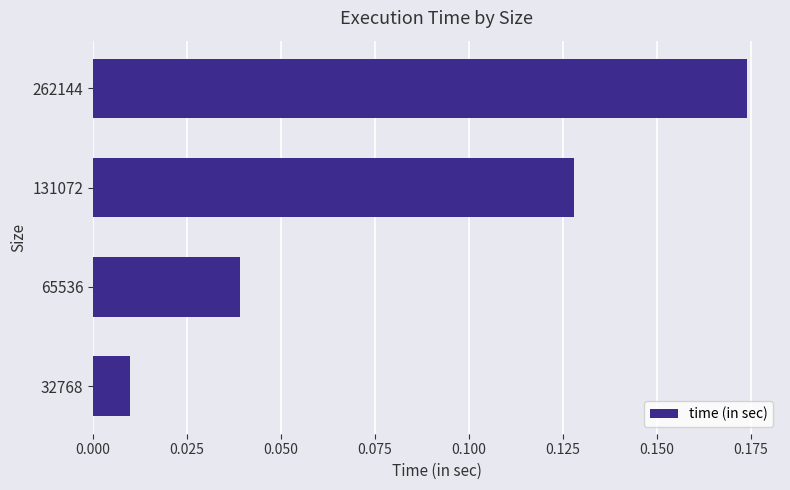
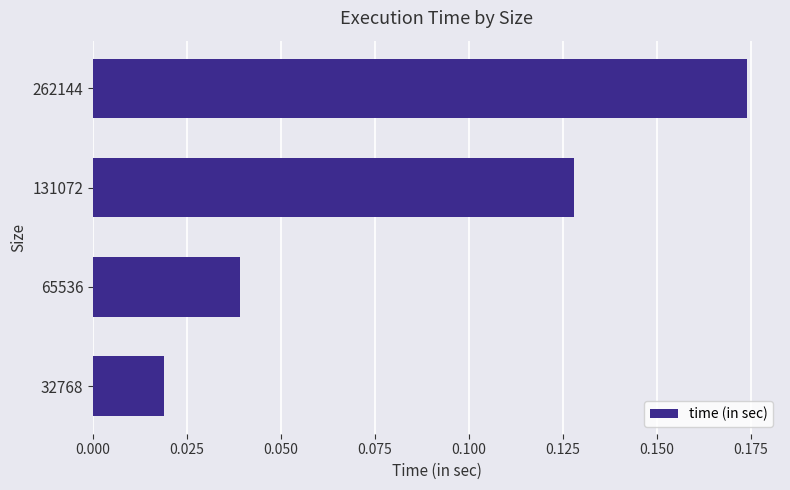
32768: 0.010 -> 0.019
